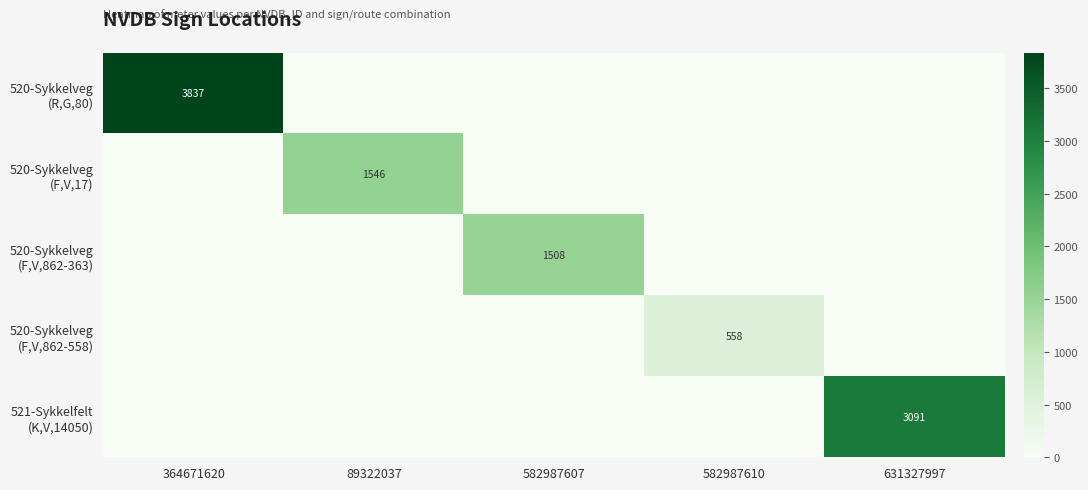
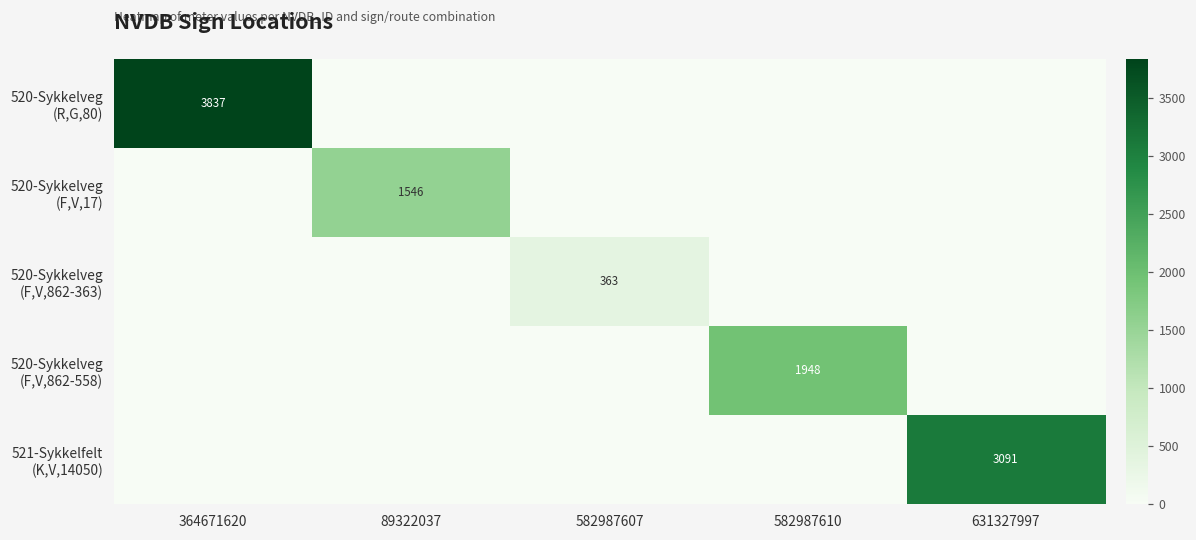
520-Sykkelveg (F,V,862-363), 582987607: 1508 -> 363
520-Sykkelveg (F,V,862-558), 582987610: 558 -> 1948
